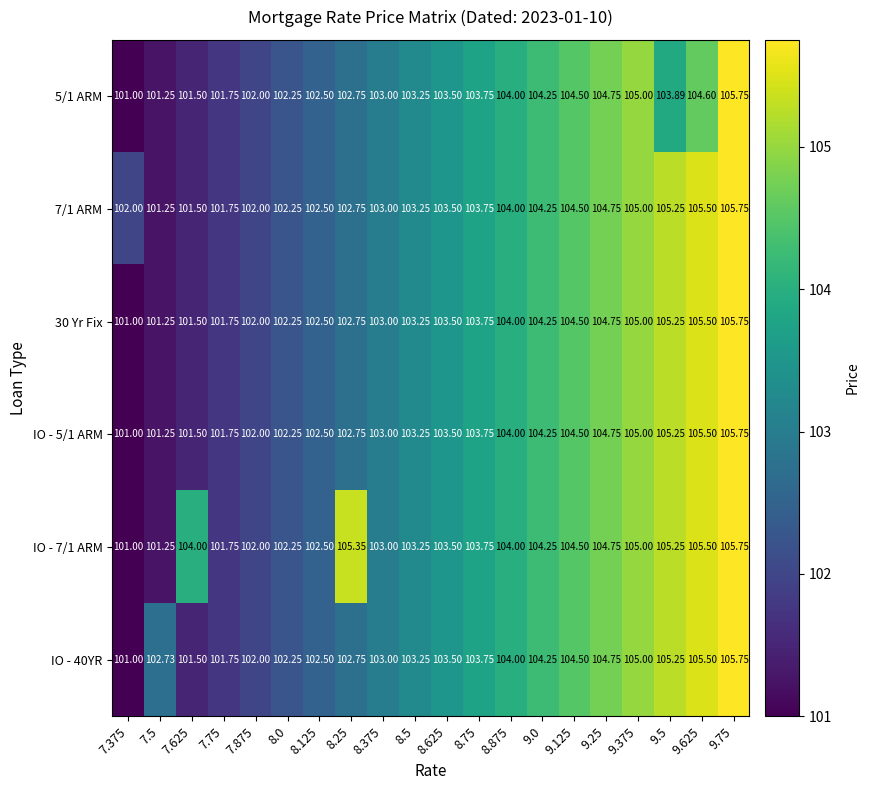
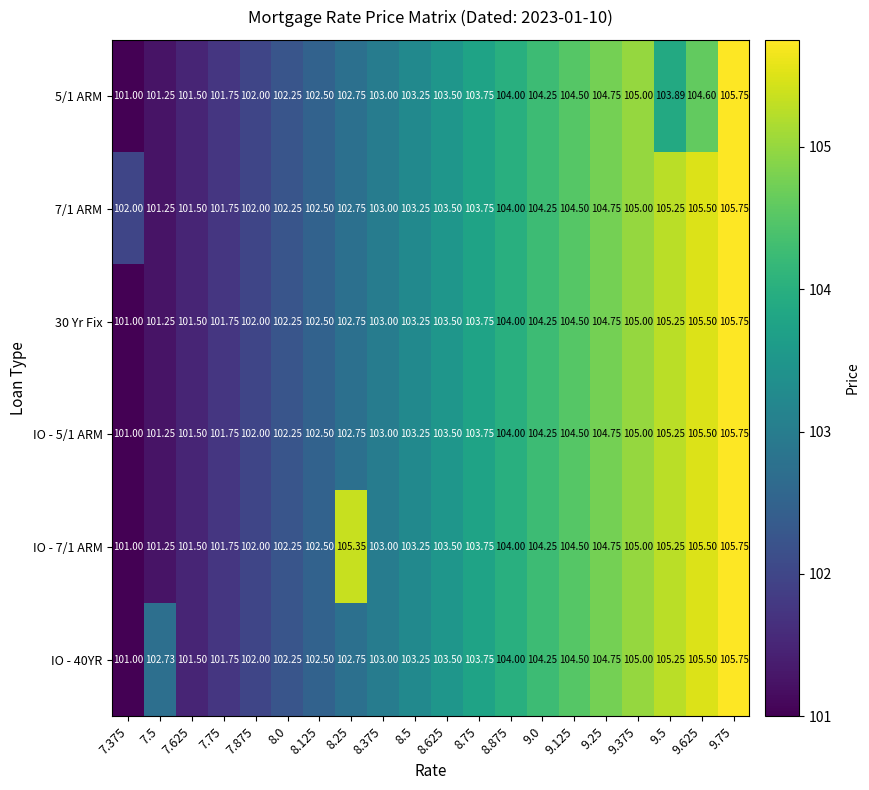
IO - 7/1 ARM, 7.625: 104.00 -> 101.50
